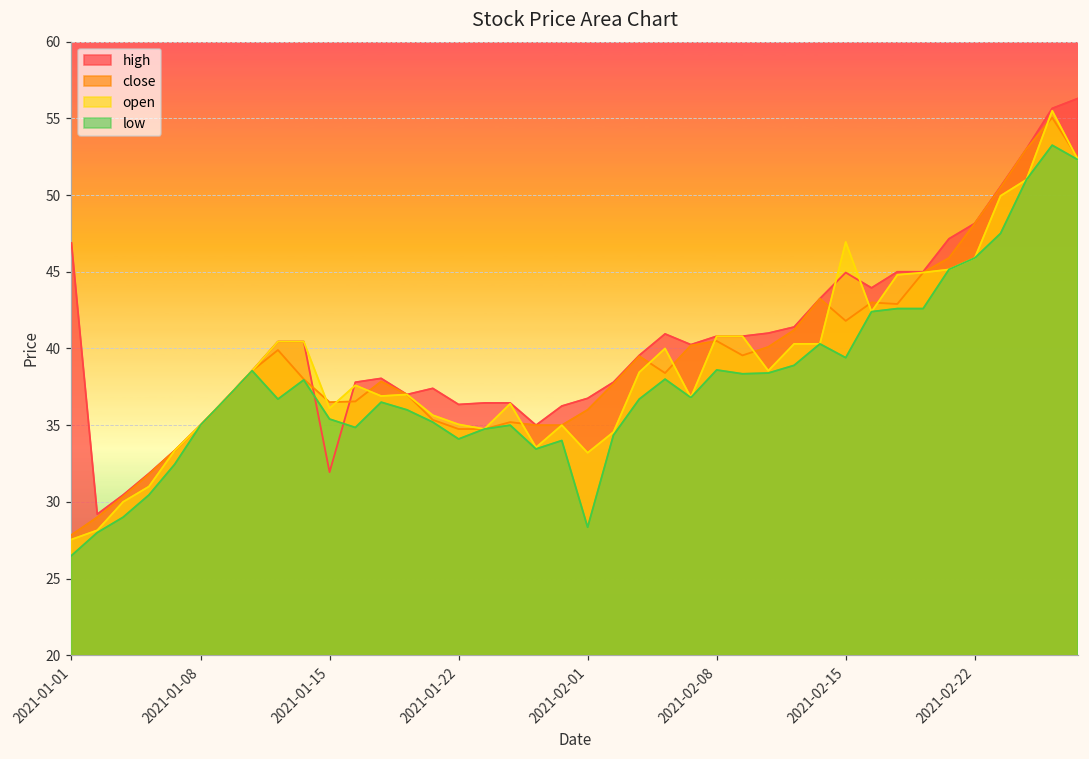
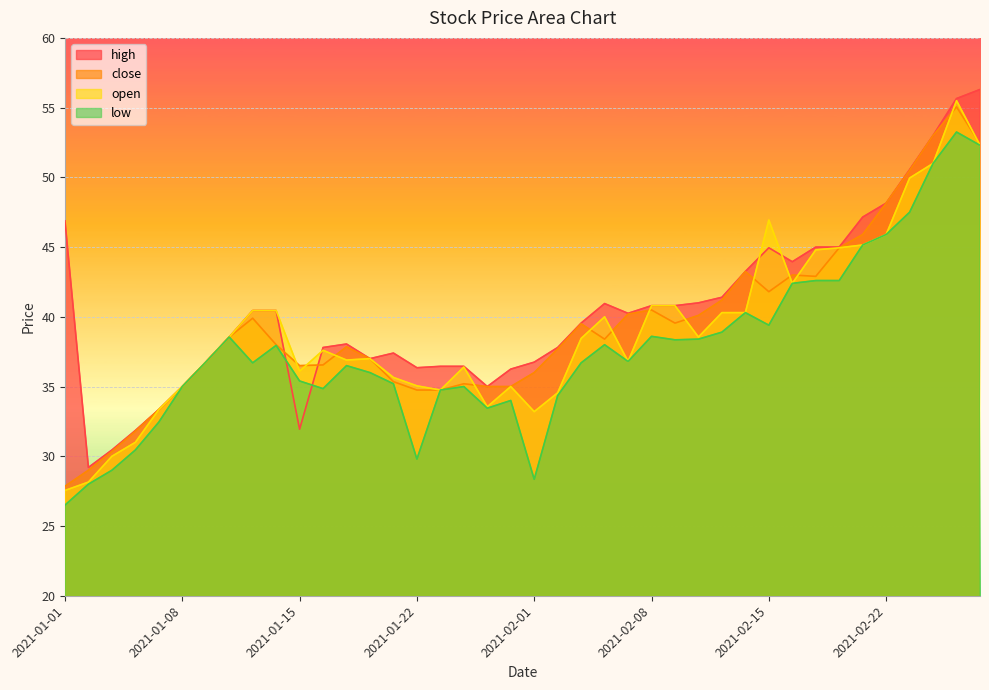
low, 2021-01-22: 34.1 -> 29.8
